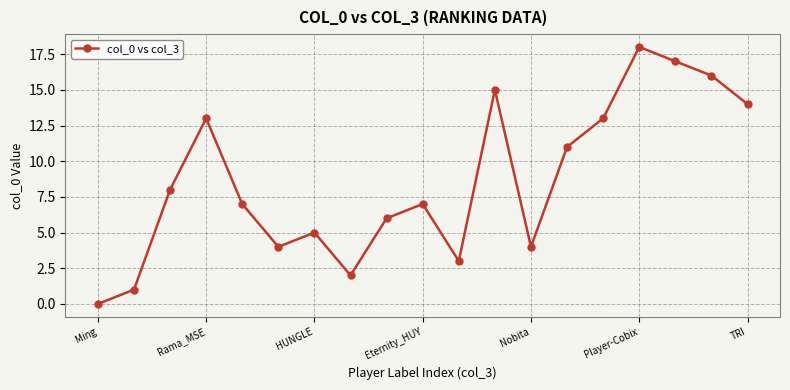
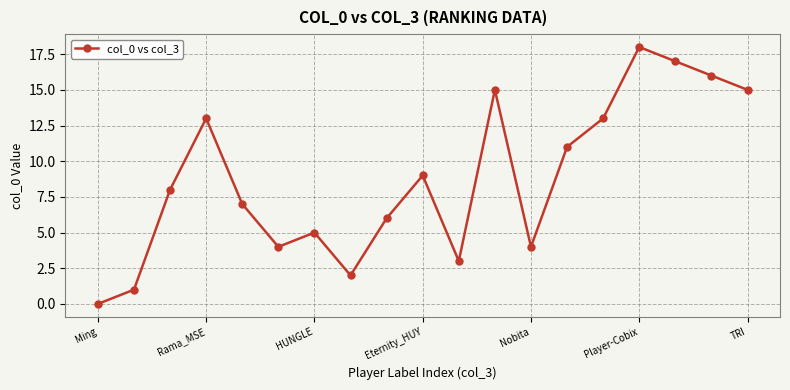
Eternity_HUY: 7 -> 9
TRI: 14 -> 15
